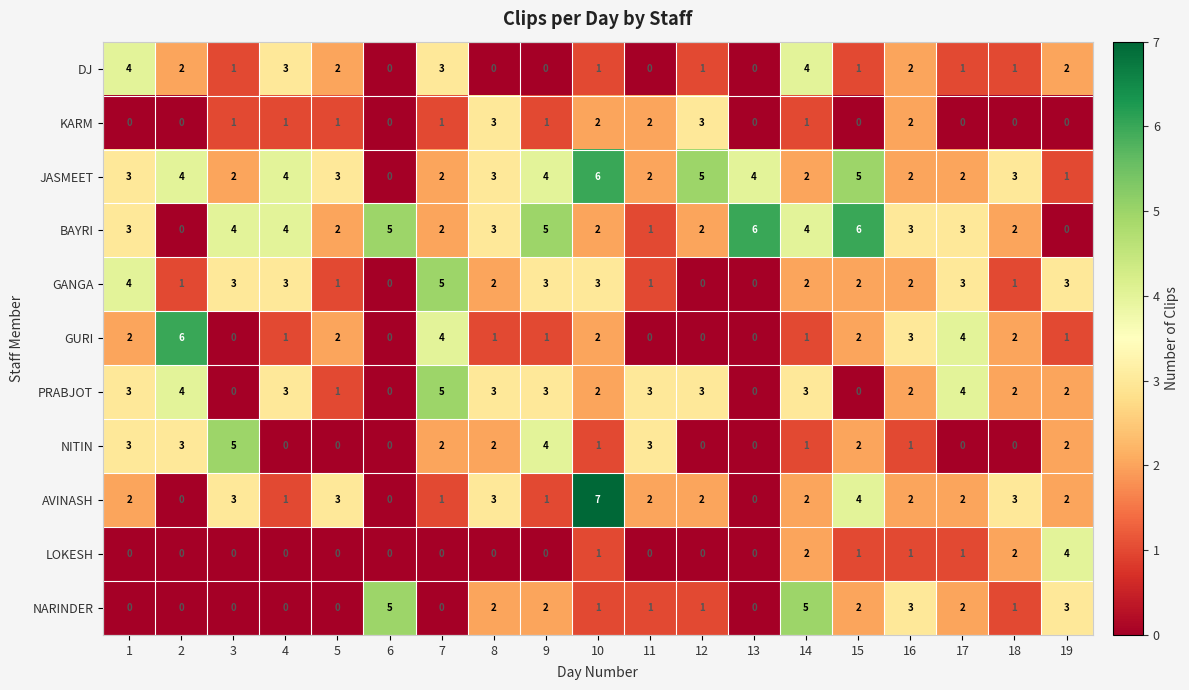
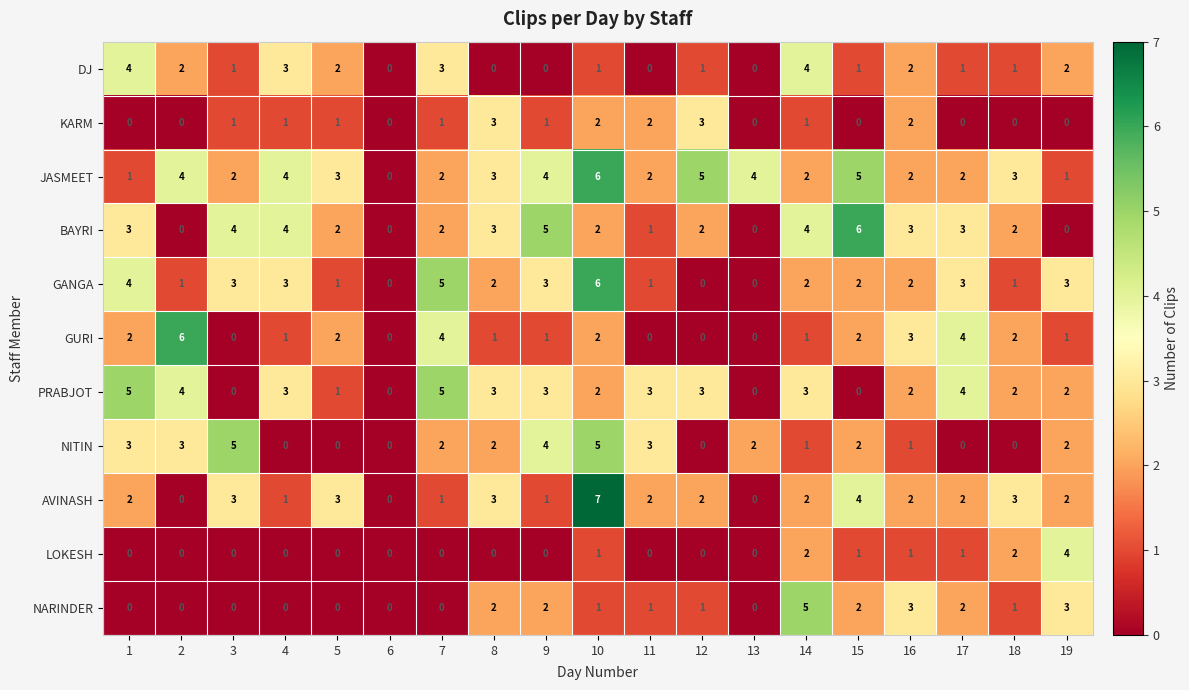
JASMEET, 1: 3 -> 1
BAYRI, 6: 5 -> 0
BAYRI, 13: 6 -> 0
GANGA, 10: 3 -> 6
PRABJOT, 1: 3 -> 5
NITIN, 10: 1 -> 5
NITIN, 13: 0 -> 2
NARINDER, 6: 5 -> 0
